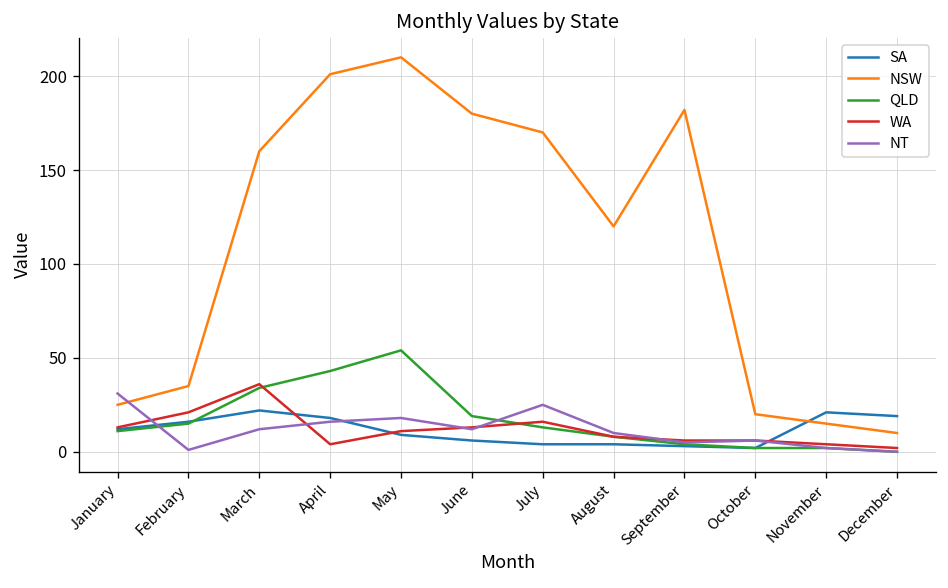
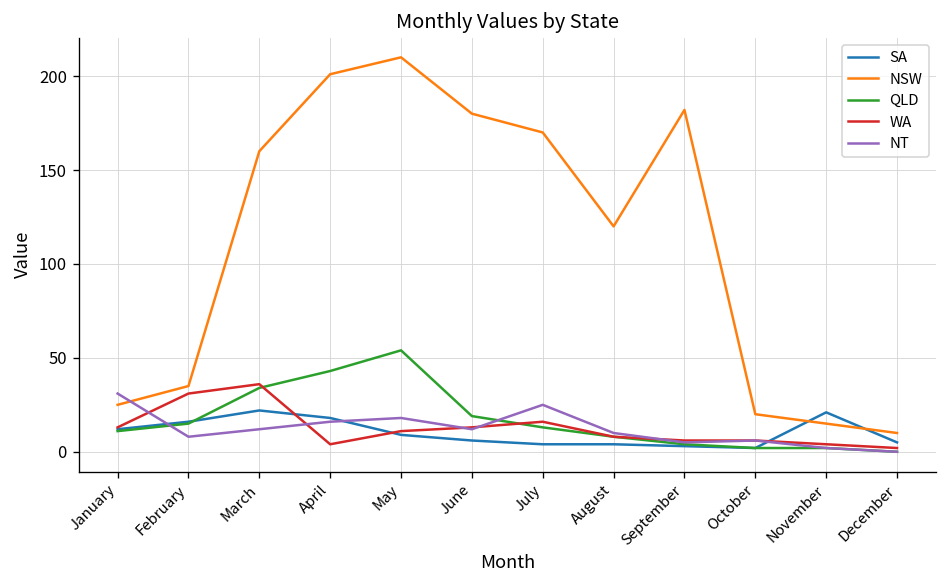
WA, February: 21 -> 31
NT, February: 1 -> 8
SA, December: 19 -> 5
